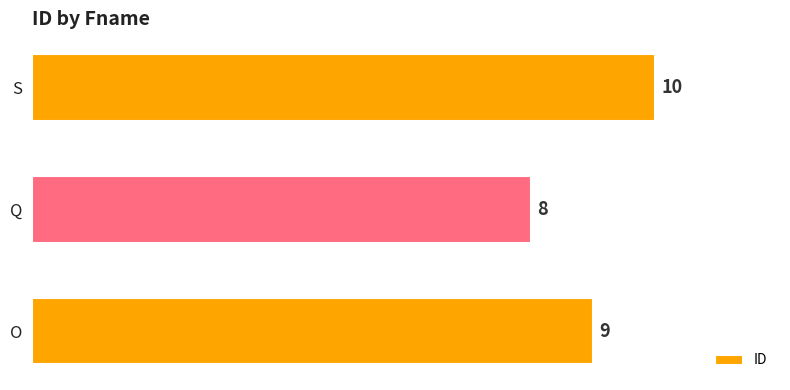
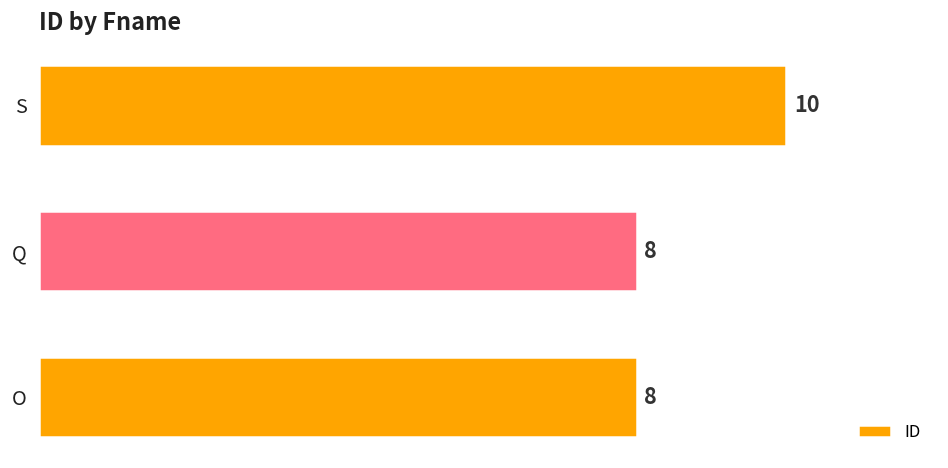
O: 9 -> 8
